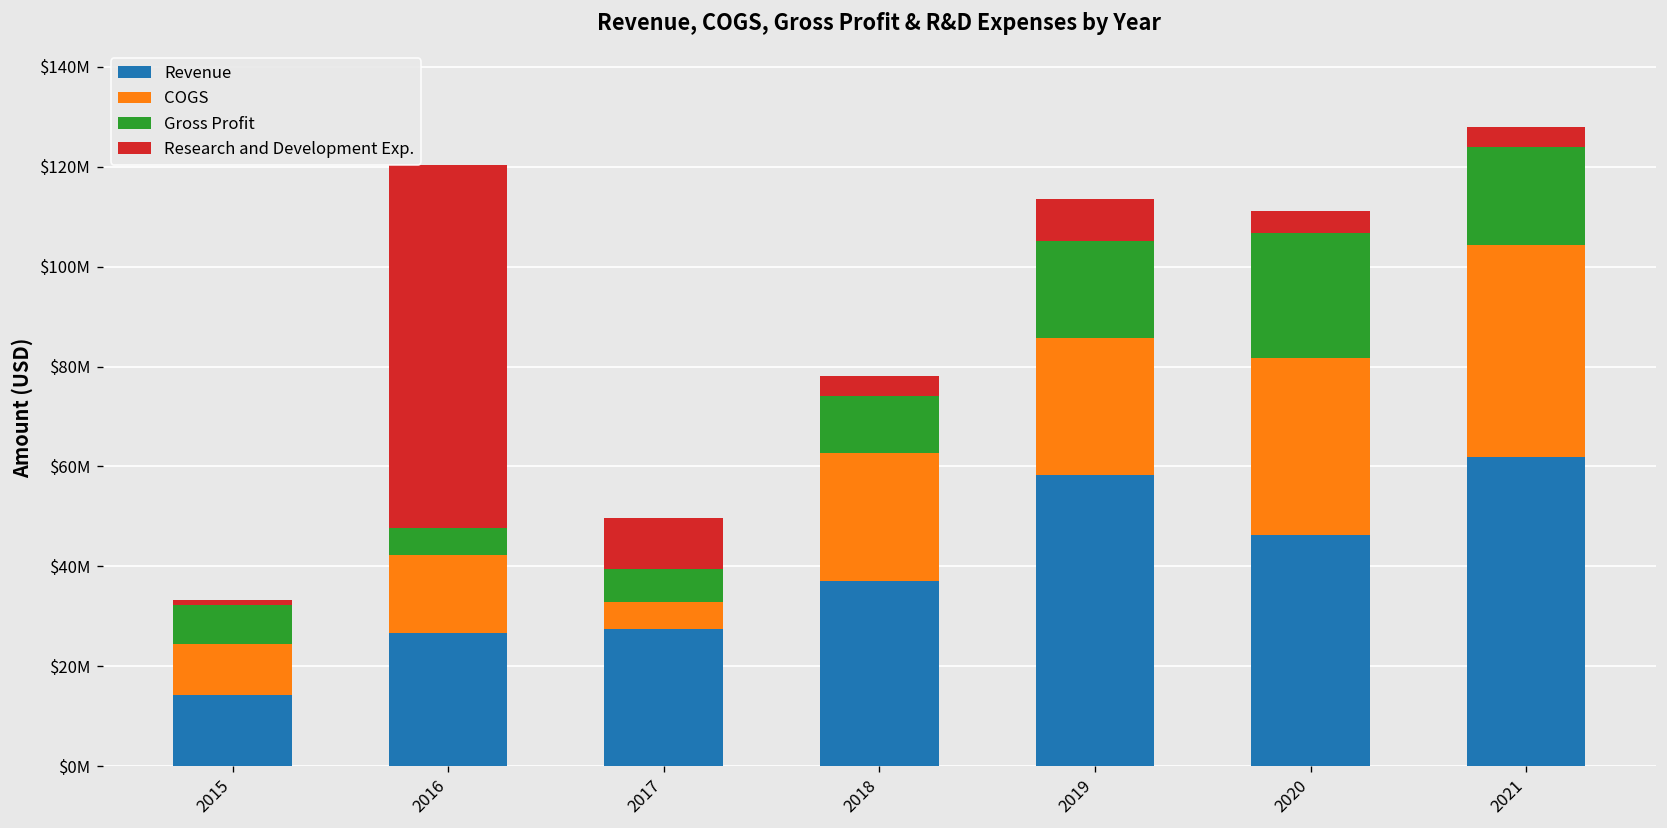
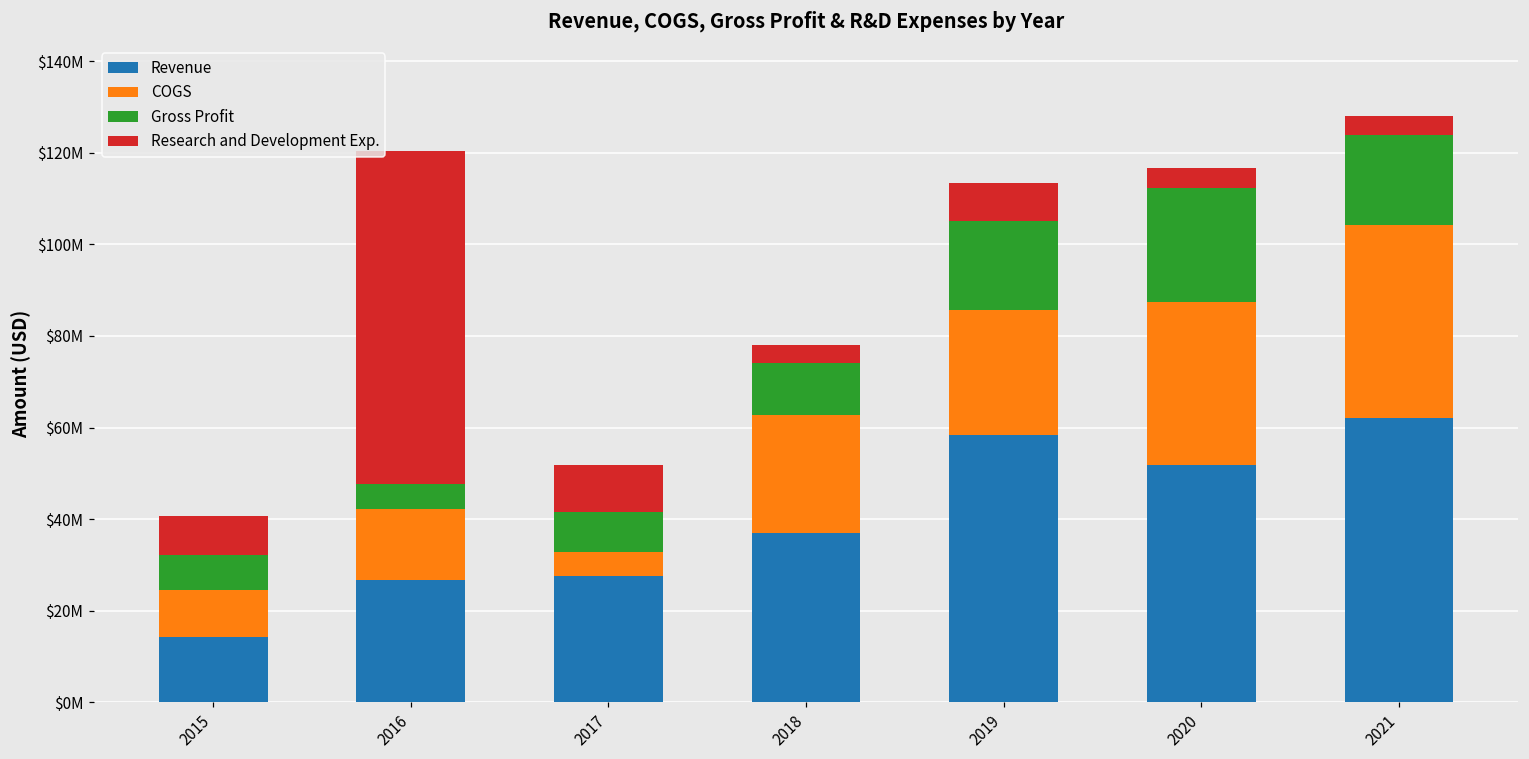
Research and Development Exp., 2015: $1000000 -> $8000000
Gross Profit, 2017: $7000000 -> $9000000
Revenue, 2020: $46000000 -> $52000000
